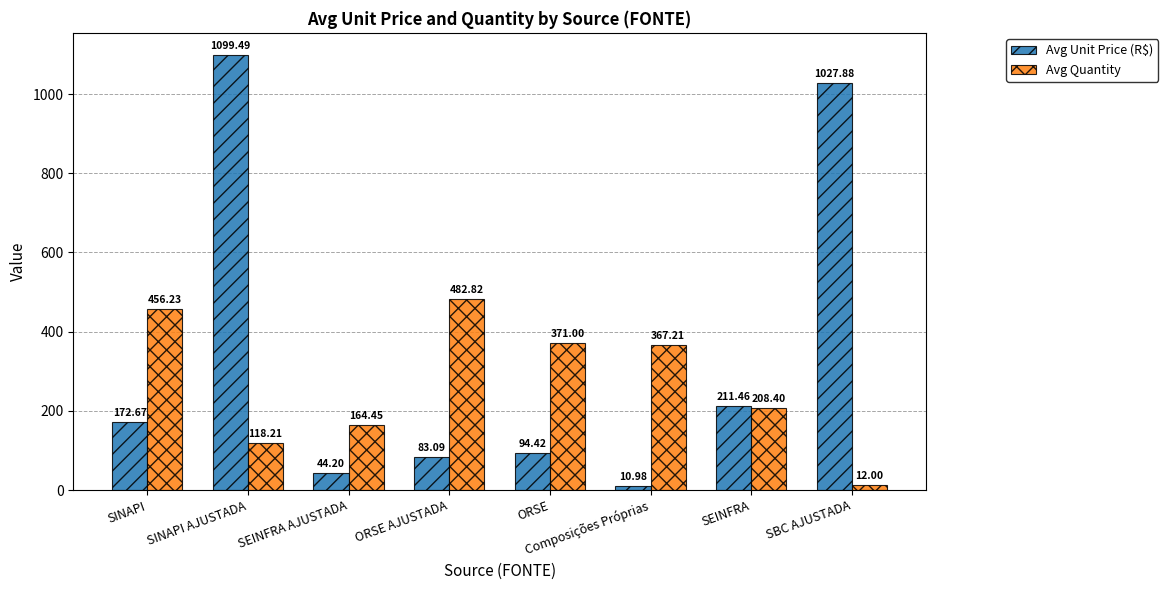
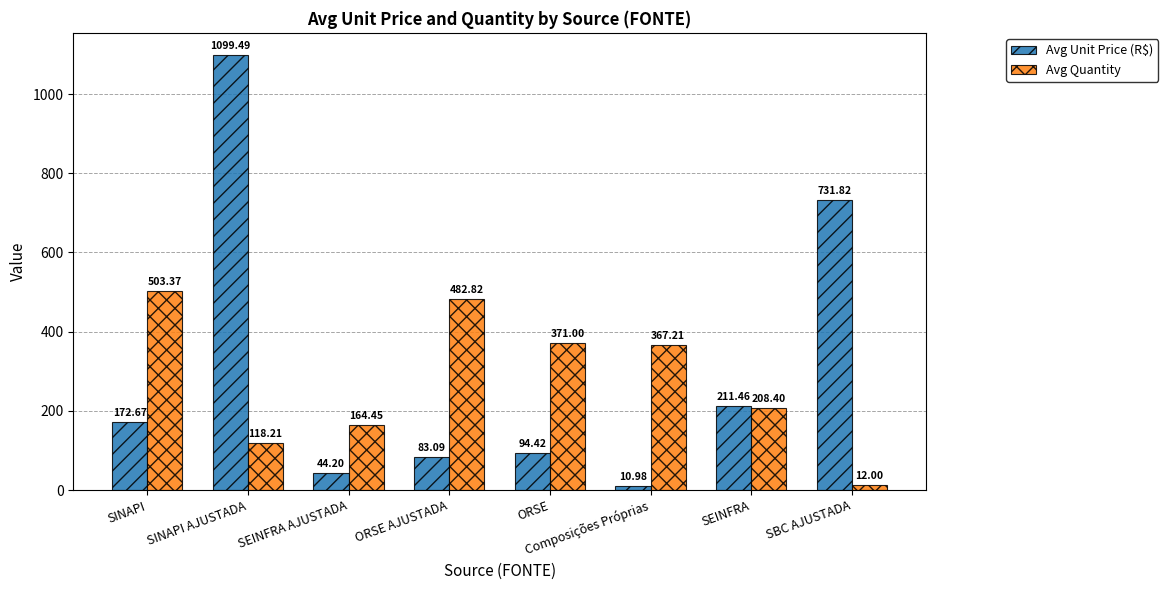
Avg Quantity, SINAPI: 456.23 -> 503.37
Avg Unit Price (R$), SBC AJUSTADA: 1027.88 -> 731.82
